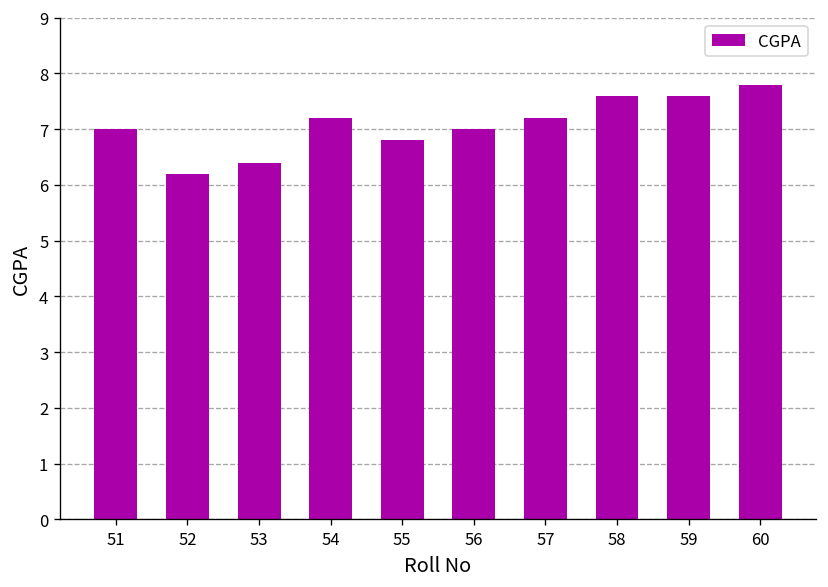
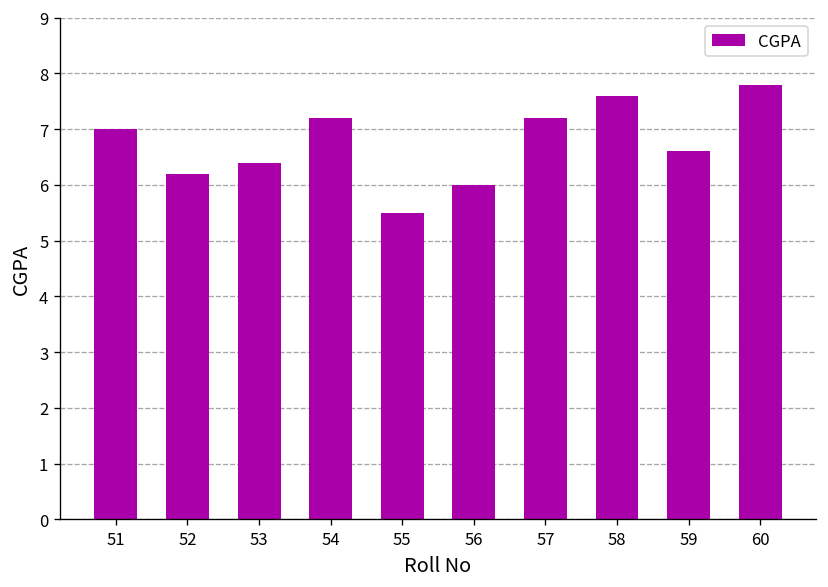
55: 6.8 -> 5.5
56: 7 -> 6
59: 7.6 -> 6.6
